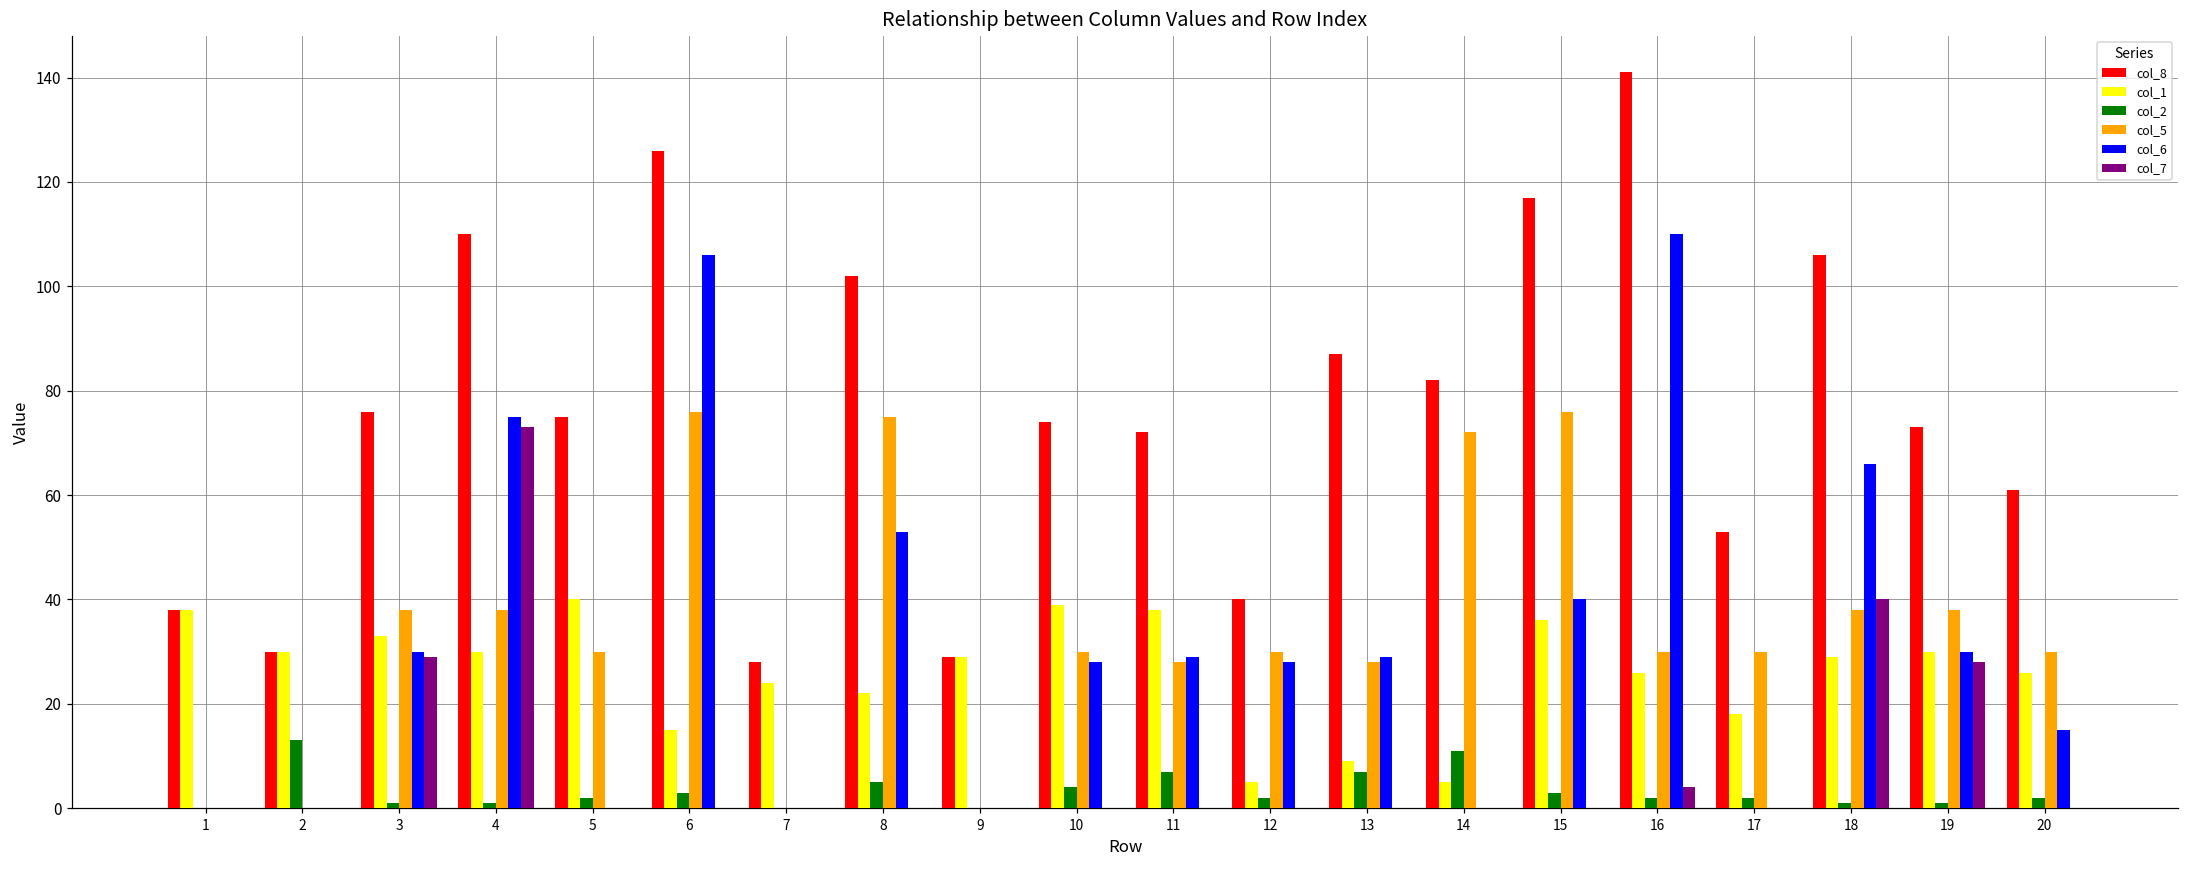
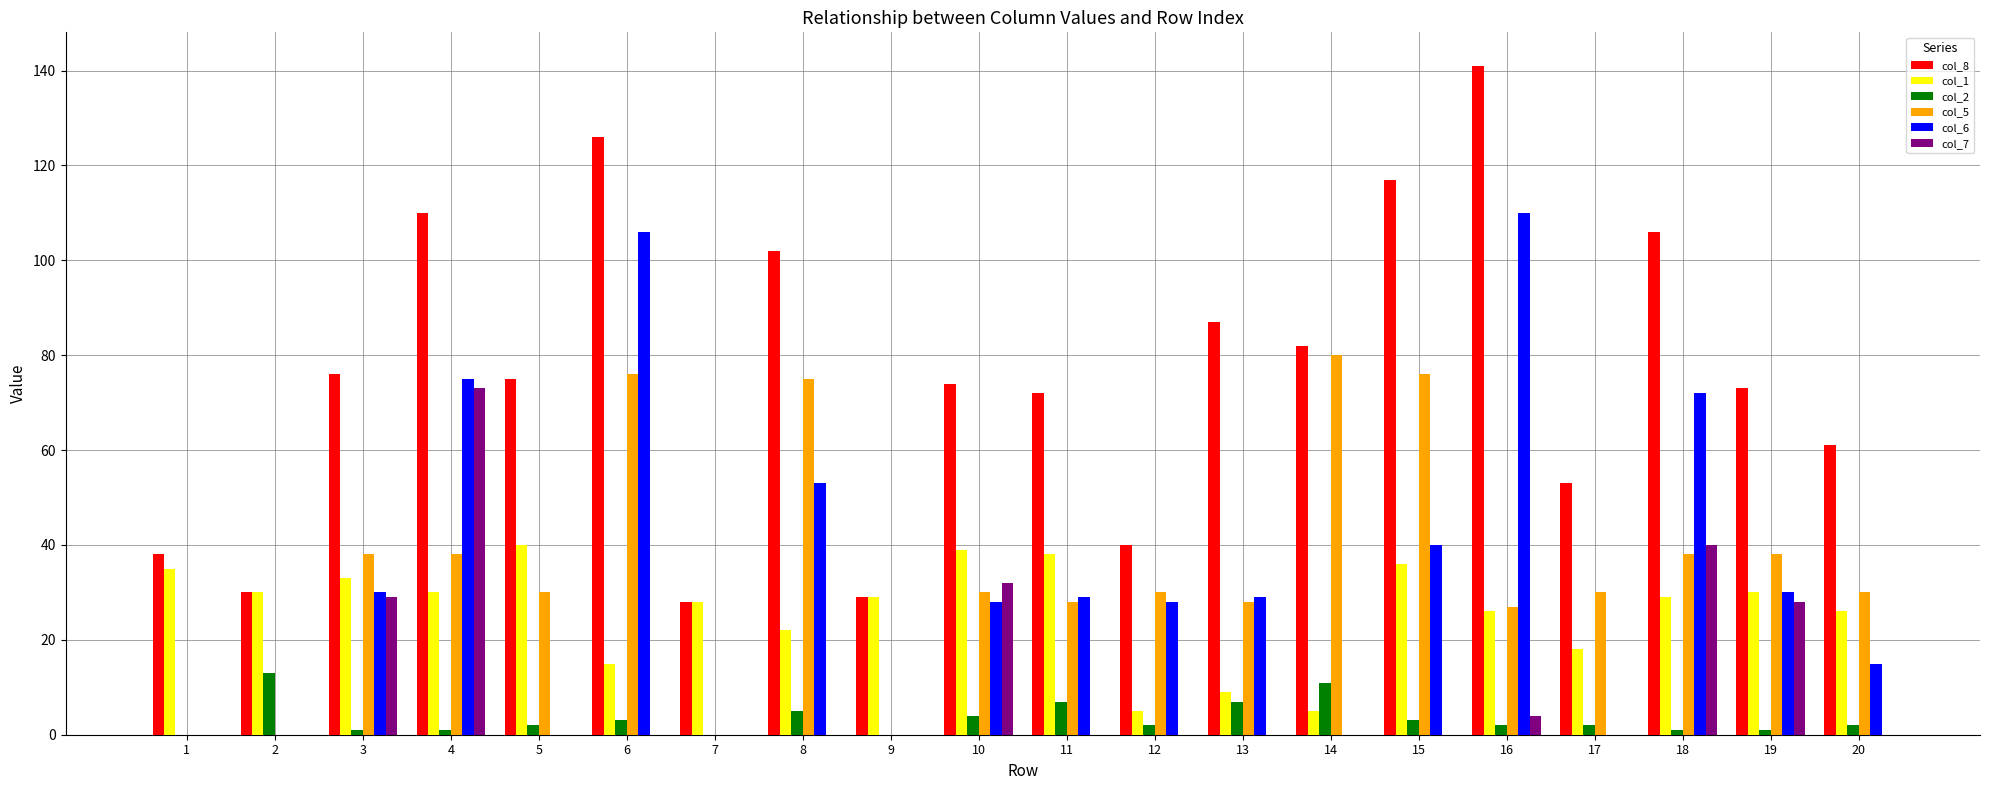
col_1, 1: 38 -> 35
col_1, 7: 24 -> 28
col_7, 10: 0 -> 32
col_5, 14: 72 -> 80
col_5, 16: 30 -> 27
col_6, 18: 66 -> 72
